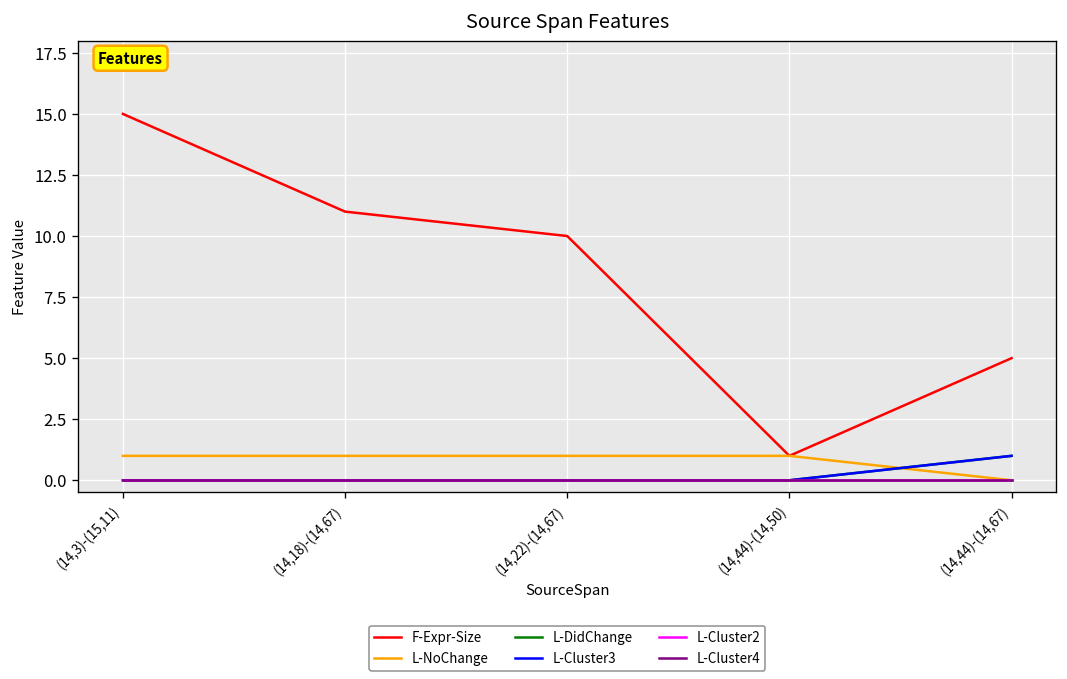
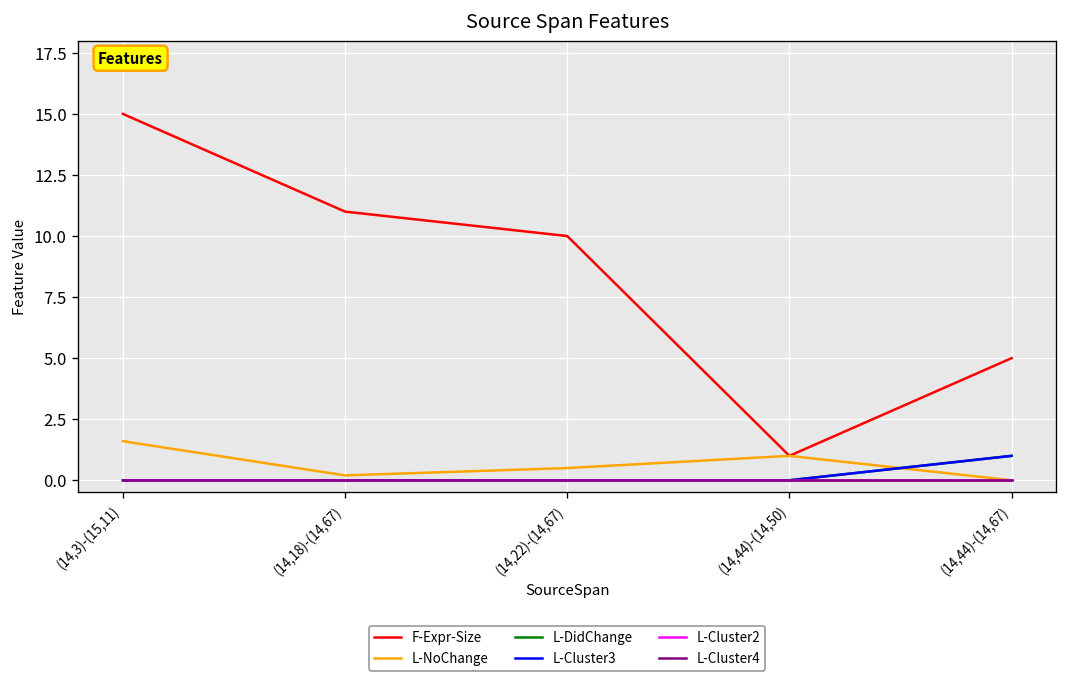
L-NoChange, (14,3)-(15,11): 1.0 -> 1.6
L-NoChange, (14,18)-(14,67): 1.0 -> 0.2
L-NoChange, (14,22)-(14,67): 1.0 -> 0.5
